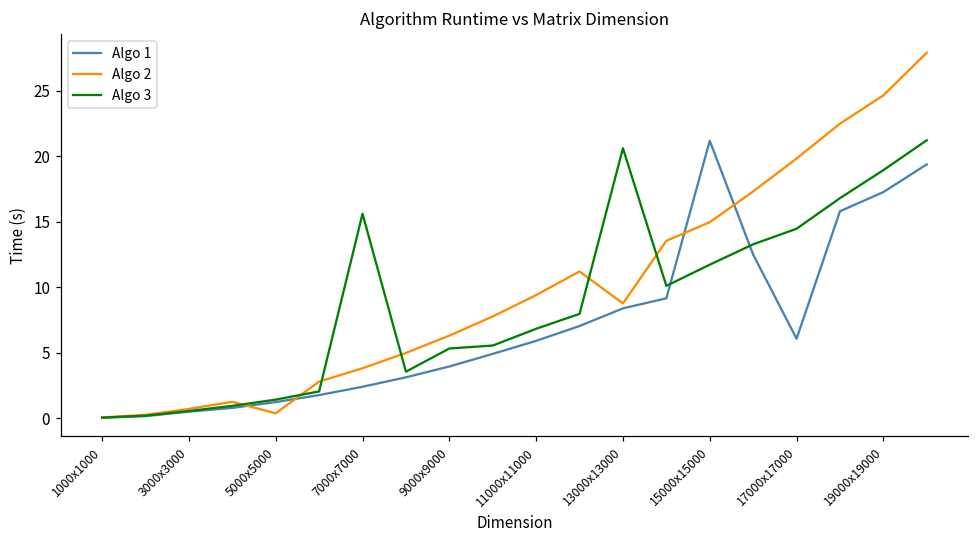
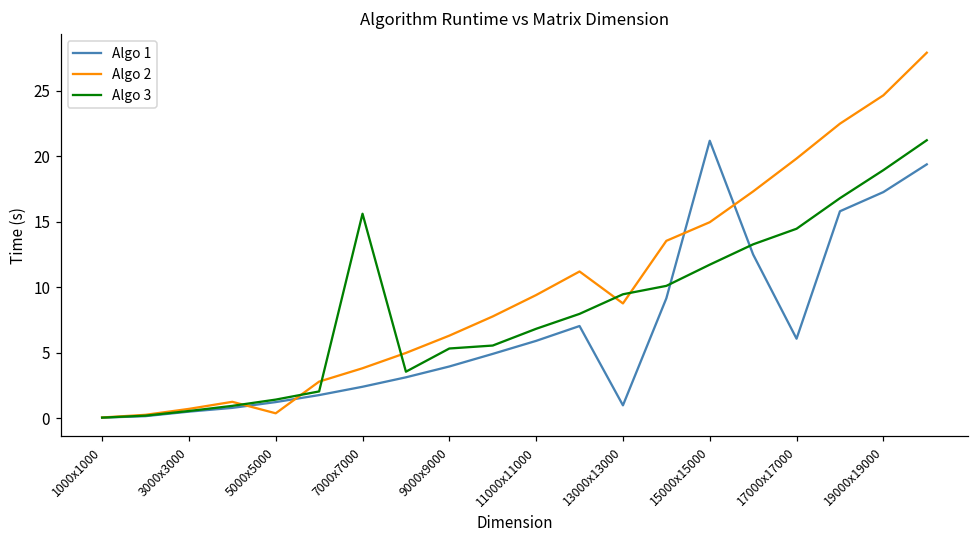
Algo 1, 13000x13000: 8.4 -> 1.0
Algo 3, 13000x13000: 20.6 -> 9.5
